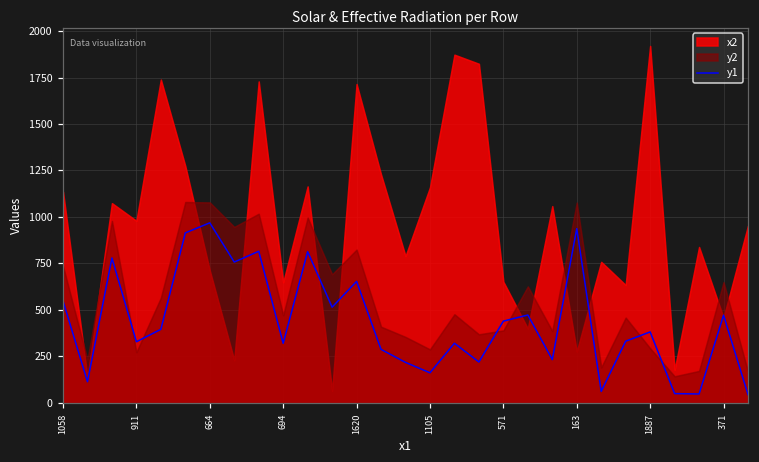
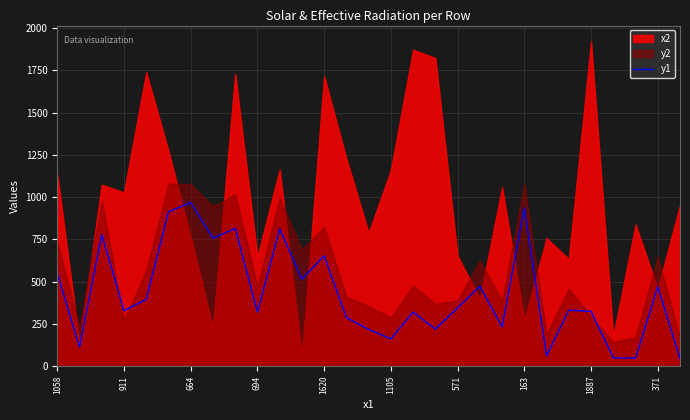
x2, 911: 980 -> 1030
x2, 664: 710 -> 760
y1, 571: 440 -> 350
y1, 1887: 380 -> 320
